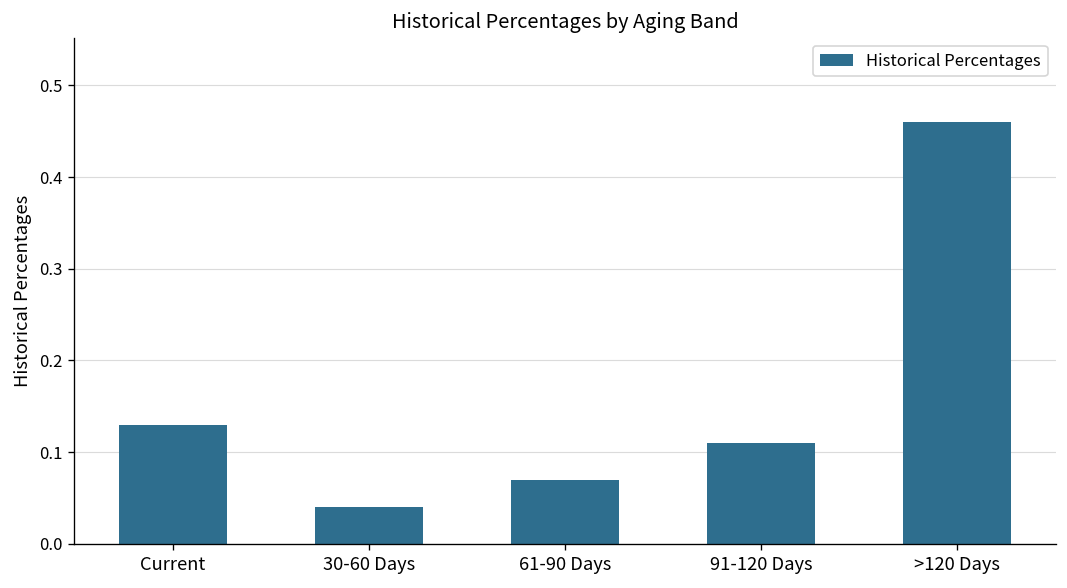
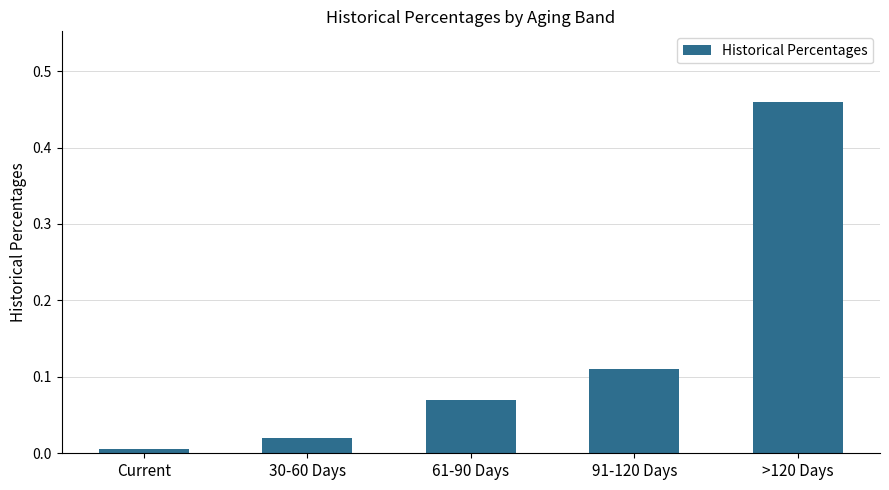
Current: 0.13 -> 0.01
30-60 Days: 0.04 -> 0.02
